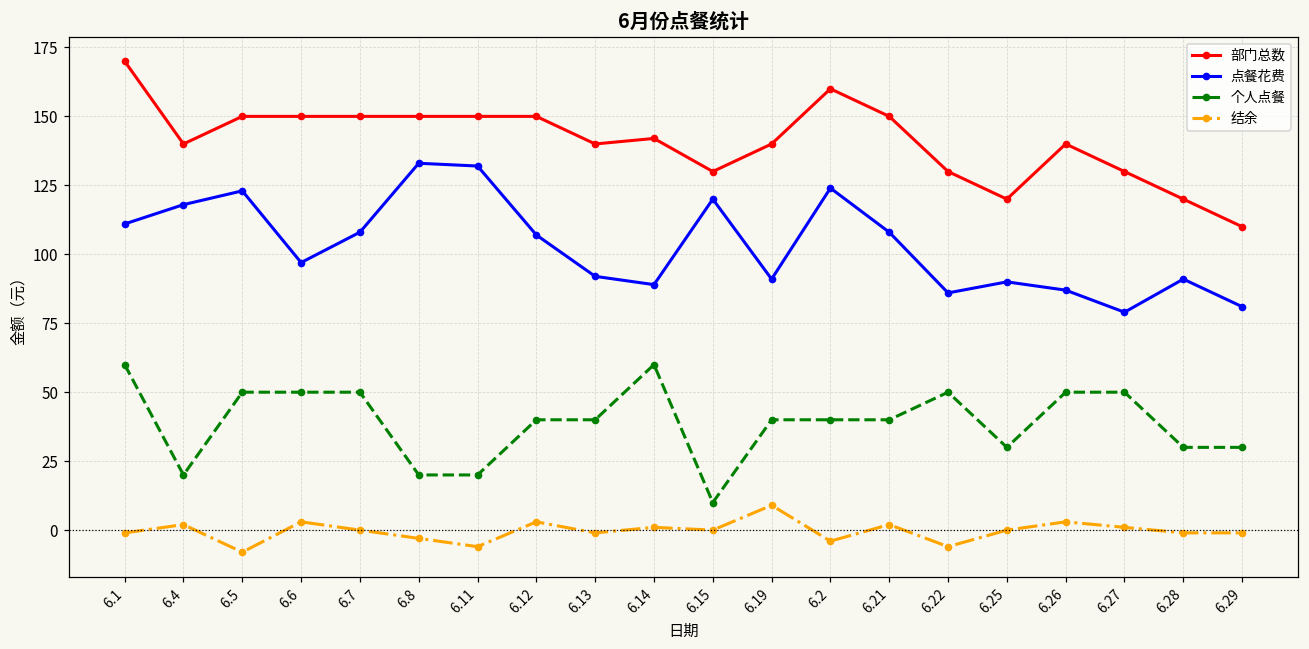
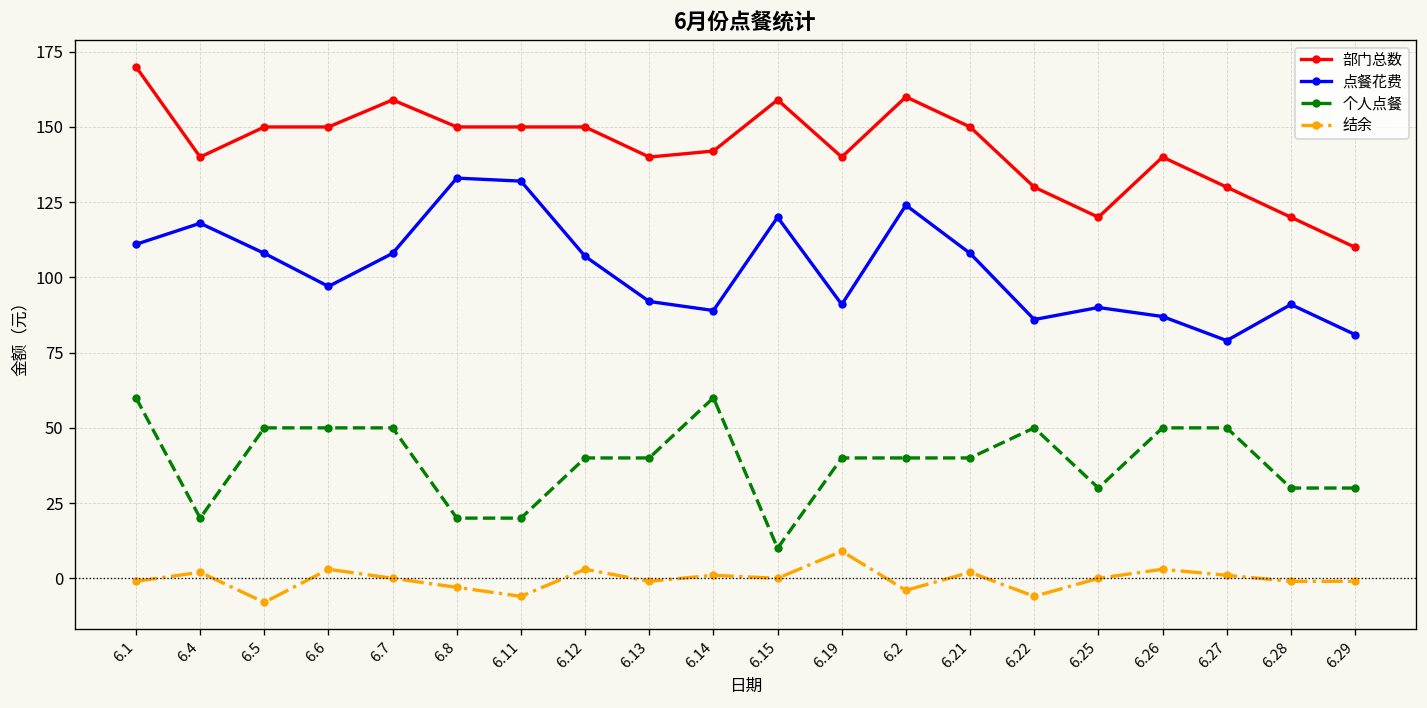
点餐花费, 6.5: 123 -> 108
部门总数, 6.7: 150 -> 159
部门总数, 6.15: 130 -> 159
